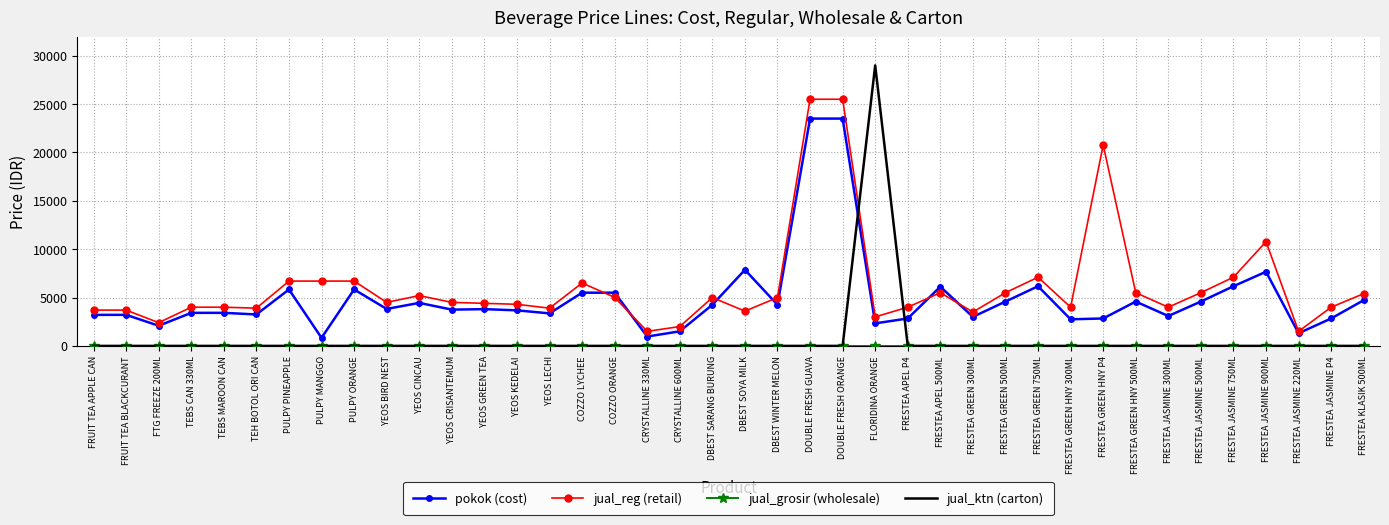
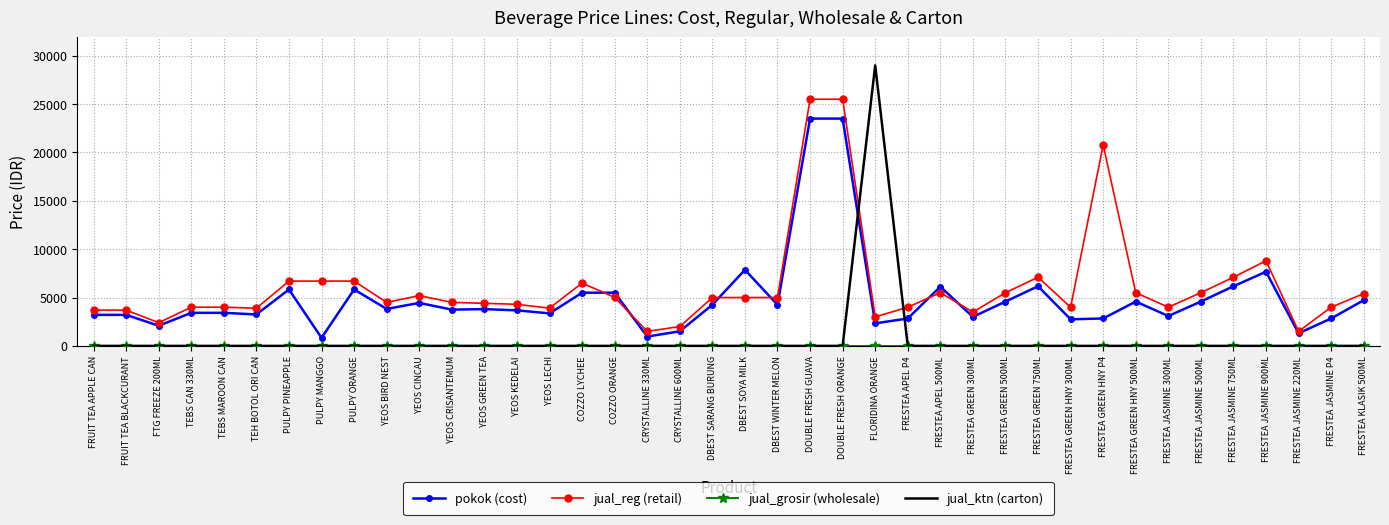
jual_reg (retail), DBEST SOYA MILK: 4000 -> 5000
jual_reg (retail), FRESTEA JASMINE 900ML: 11000 -> 9000
